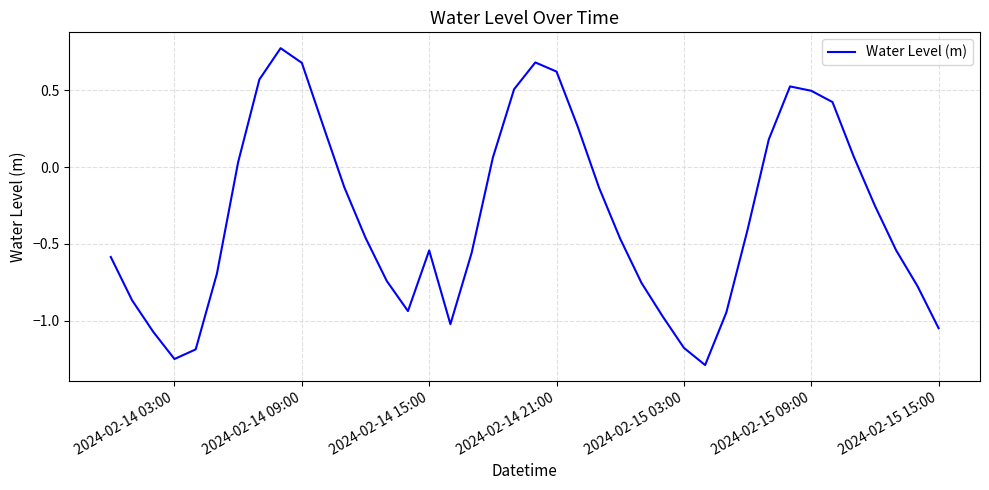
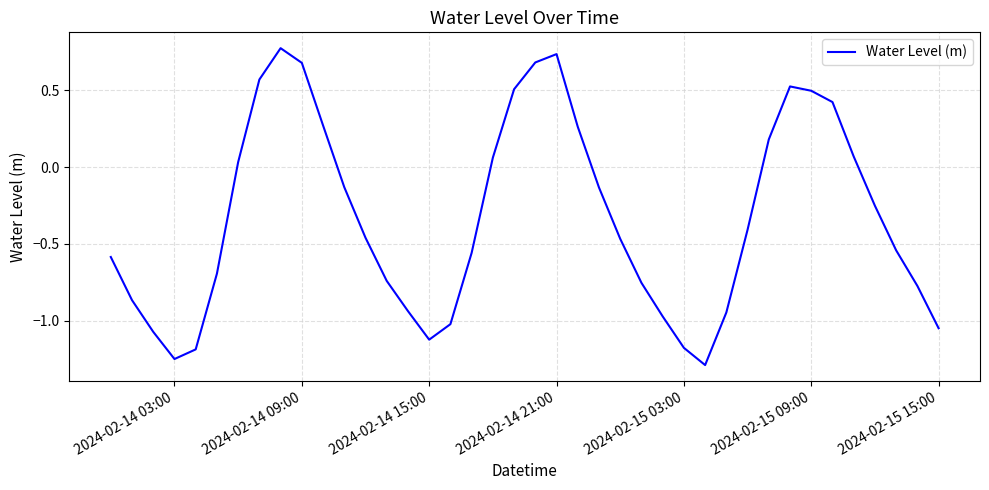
2024-02-14 15:00: -0.54 -> -1.12
2024-02-14 21:00: 0.62 -> 0.74
